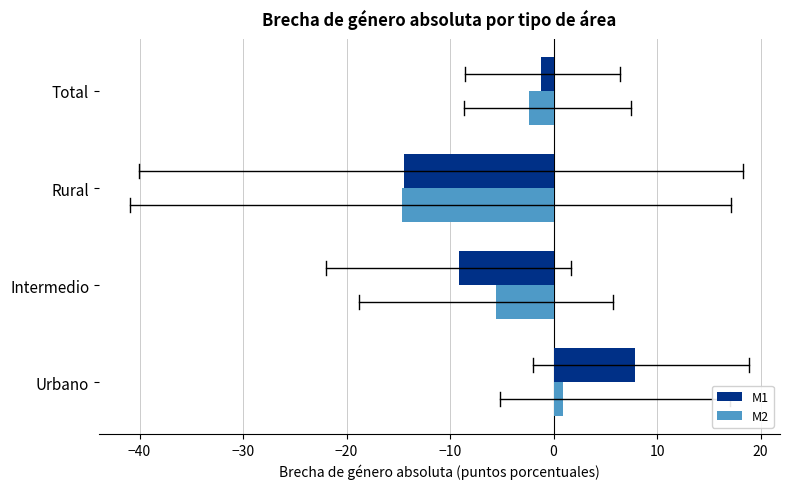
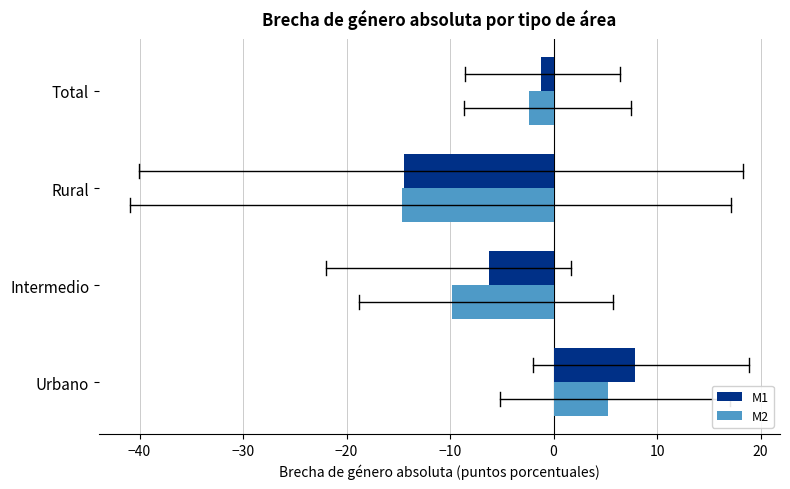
M1, Intermedio: -9.2 -> -6.3
M2, Intermedio: -5.5 -> -9.8
M2, Urbano: 0.9 -> 5.2
